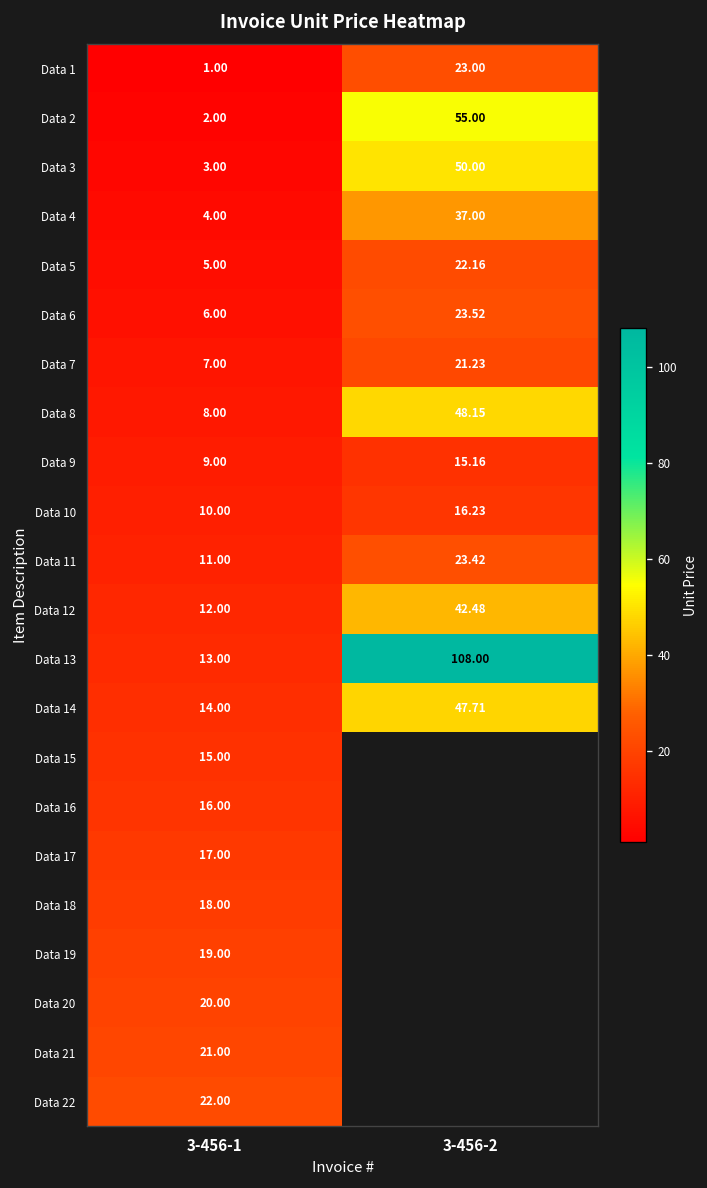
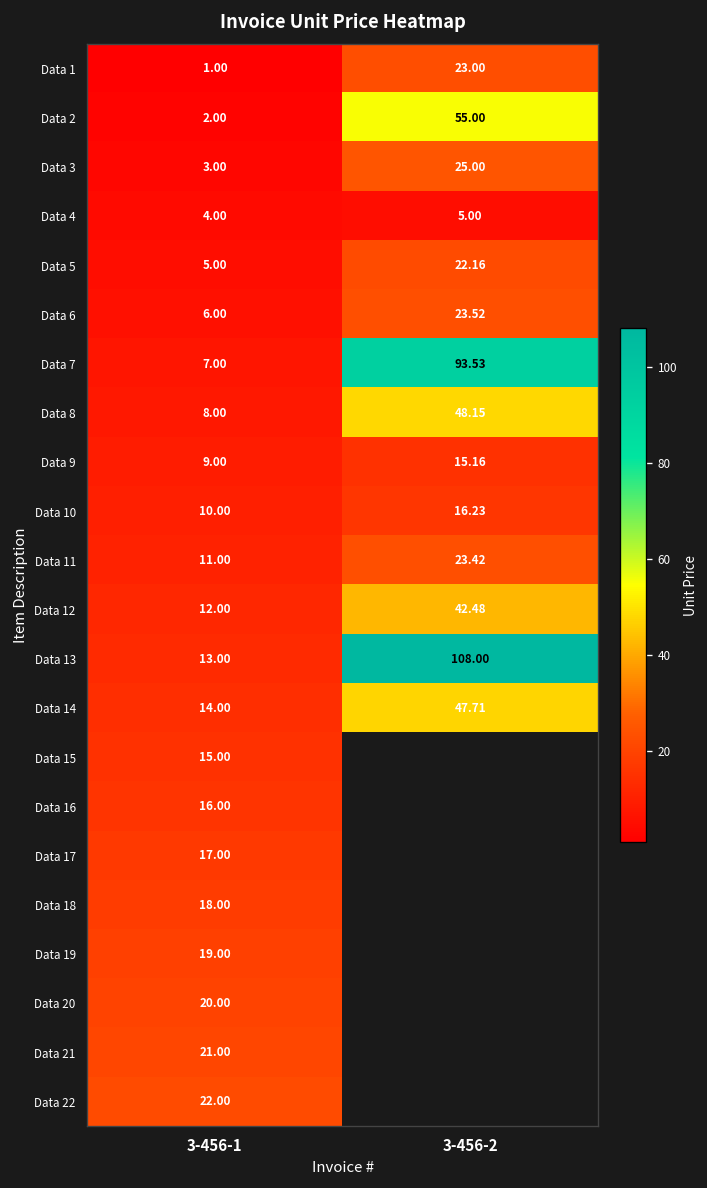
Data 3, 3-456-2: 50.00 -> 25.00
Data 4, 3-456-2: 37.00 -> 5.00
Data 7, 3-456-2: 21.23 -> 93.53
